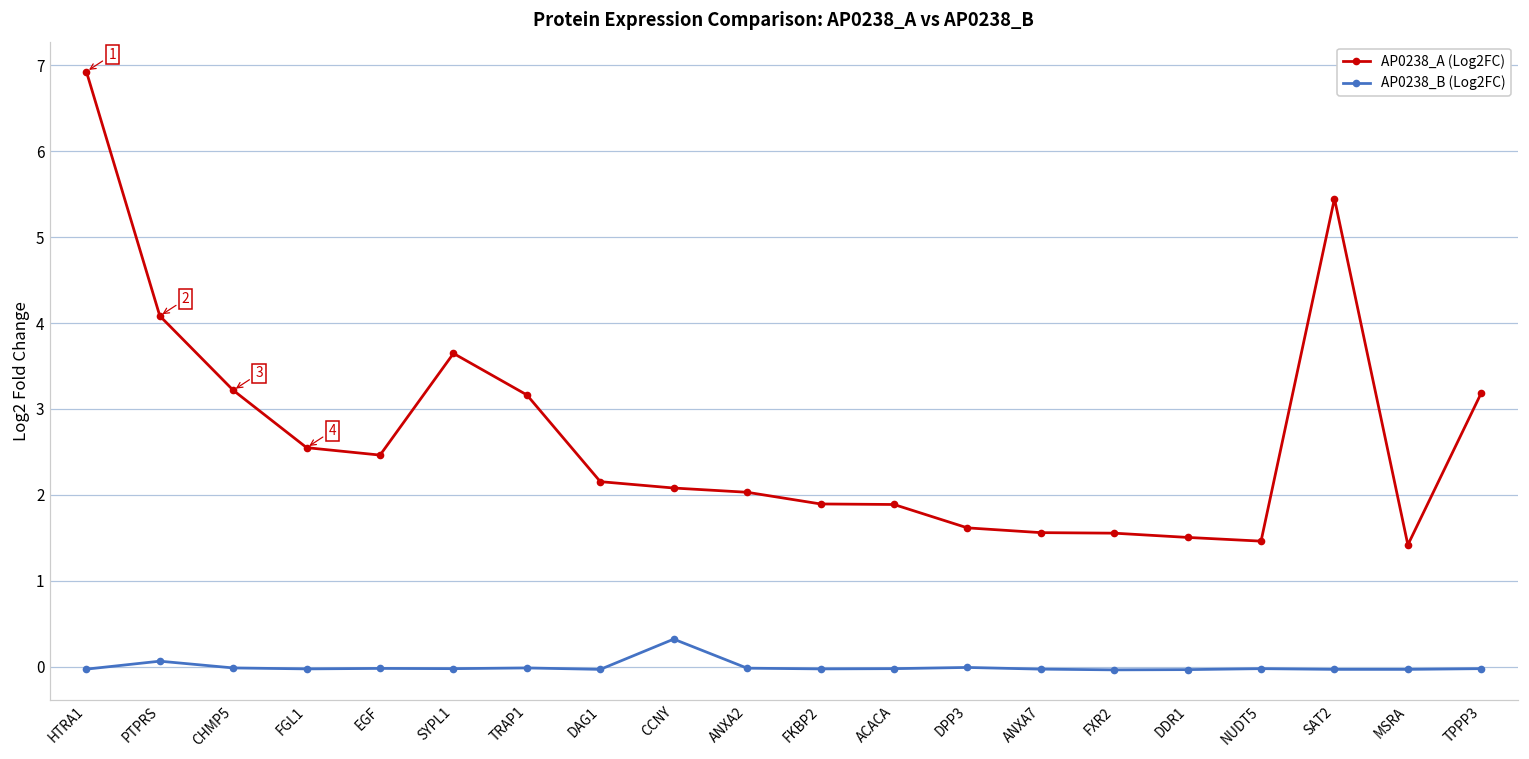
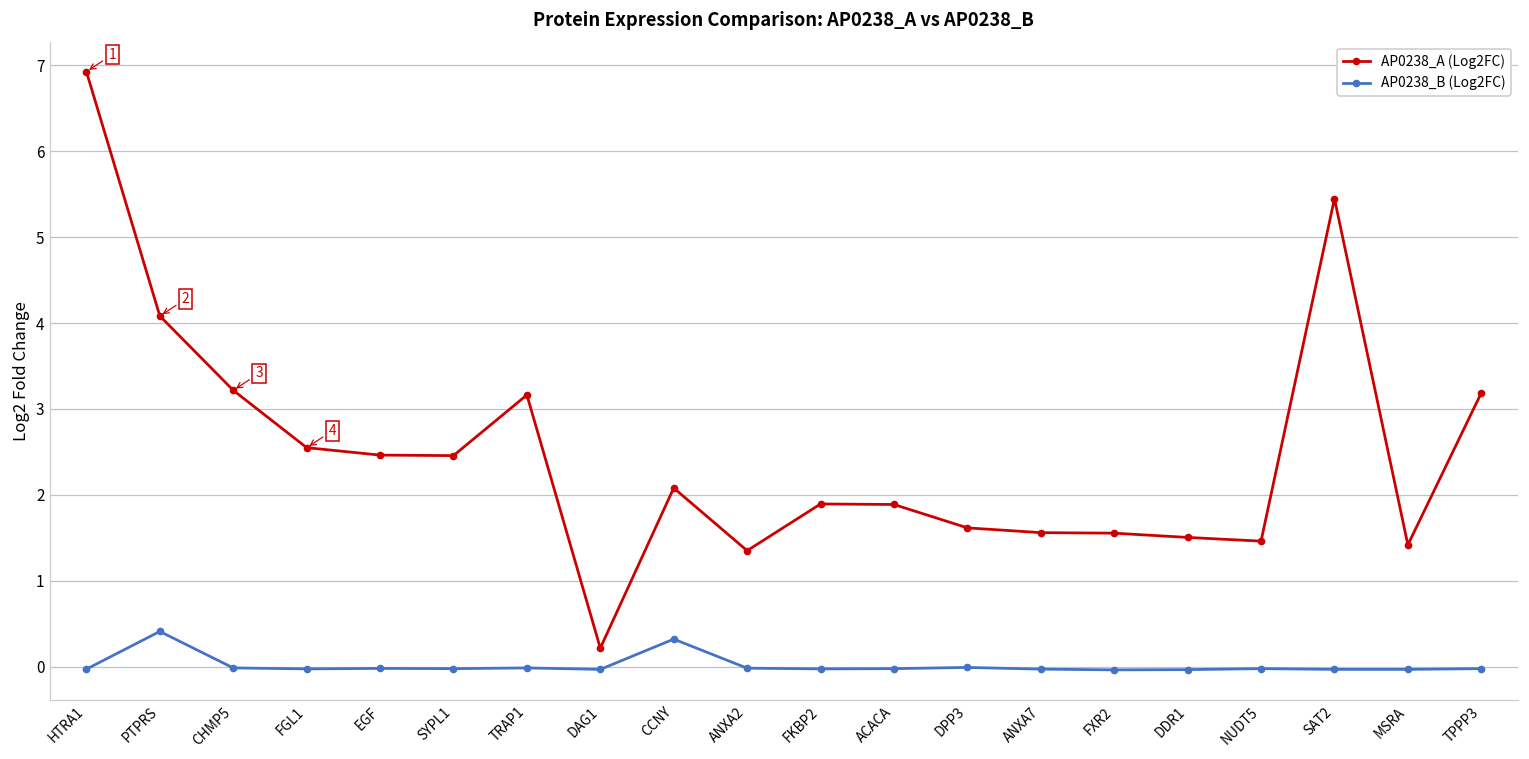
AP0238_B (Log2FC), PTPRS: 0.1 -> 0.4
AP0238_A (Log2FC), SYPL1: 3.6 -> 2.5
AP0238_A (Log2FC), DAG1: 2.2 -> 0.2
AP0238_A (Log2FC), ANXA2: 2.0 -> 1.3
